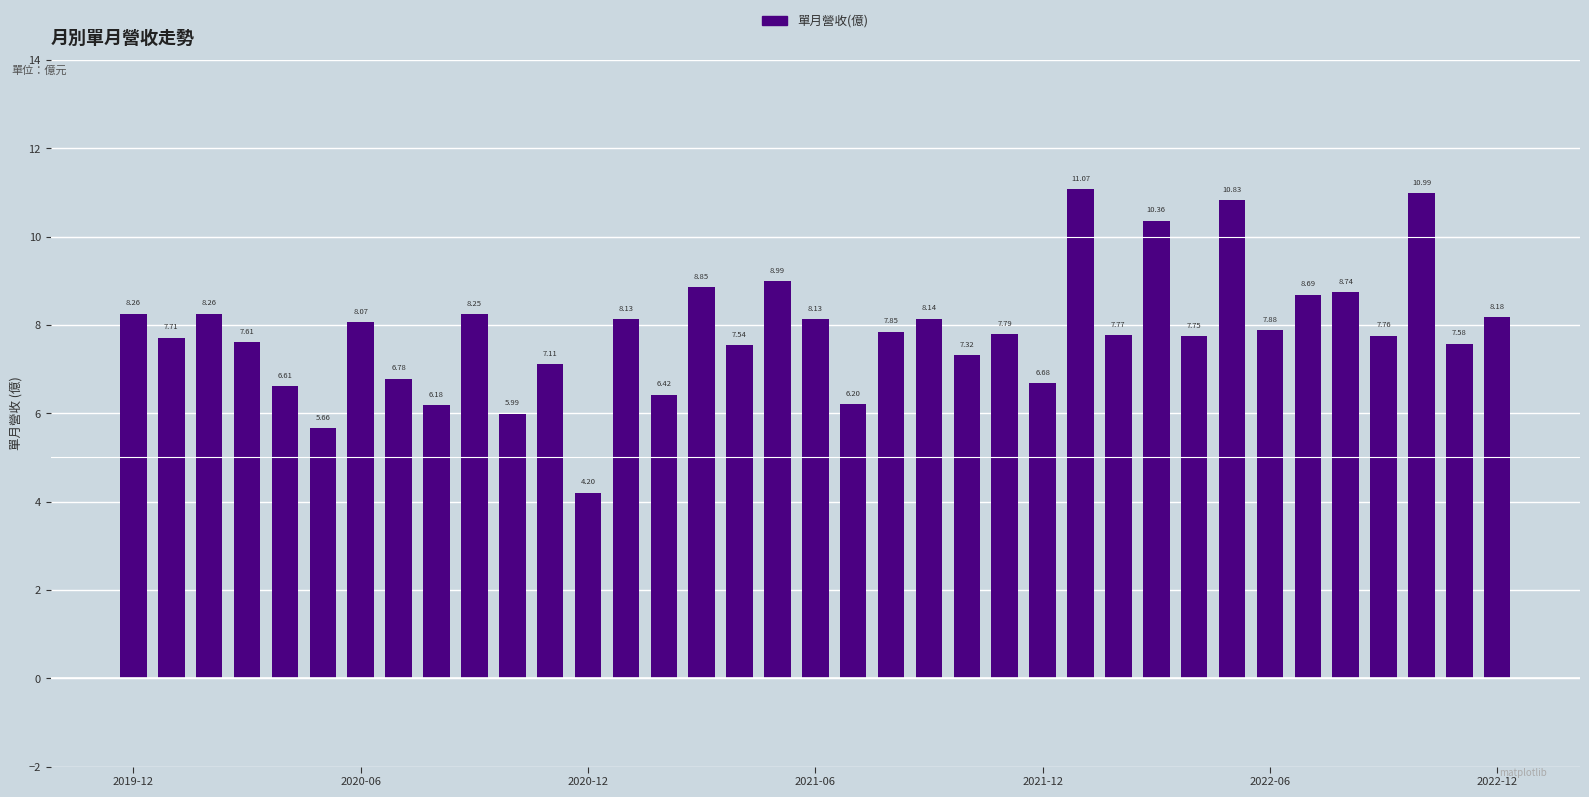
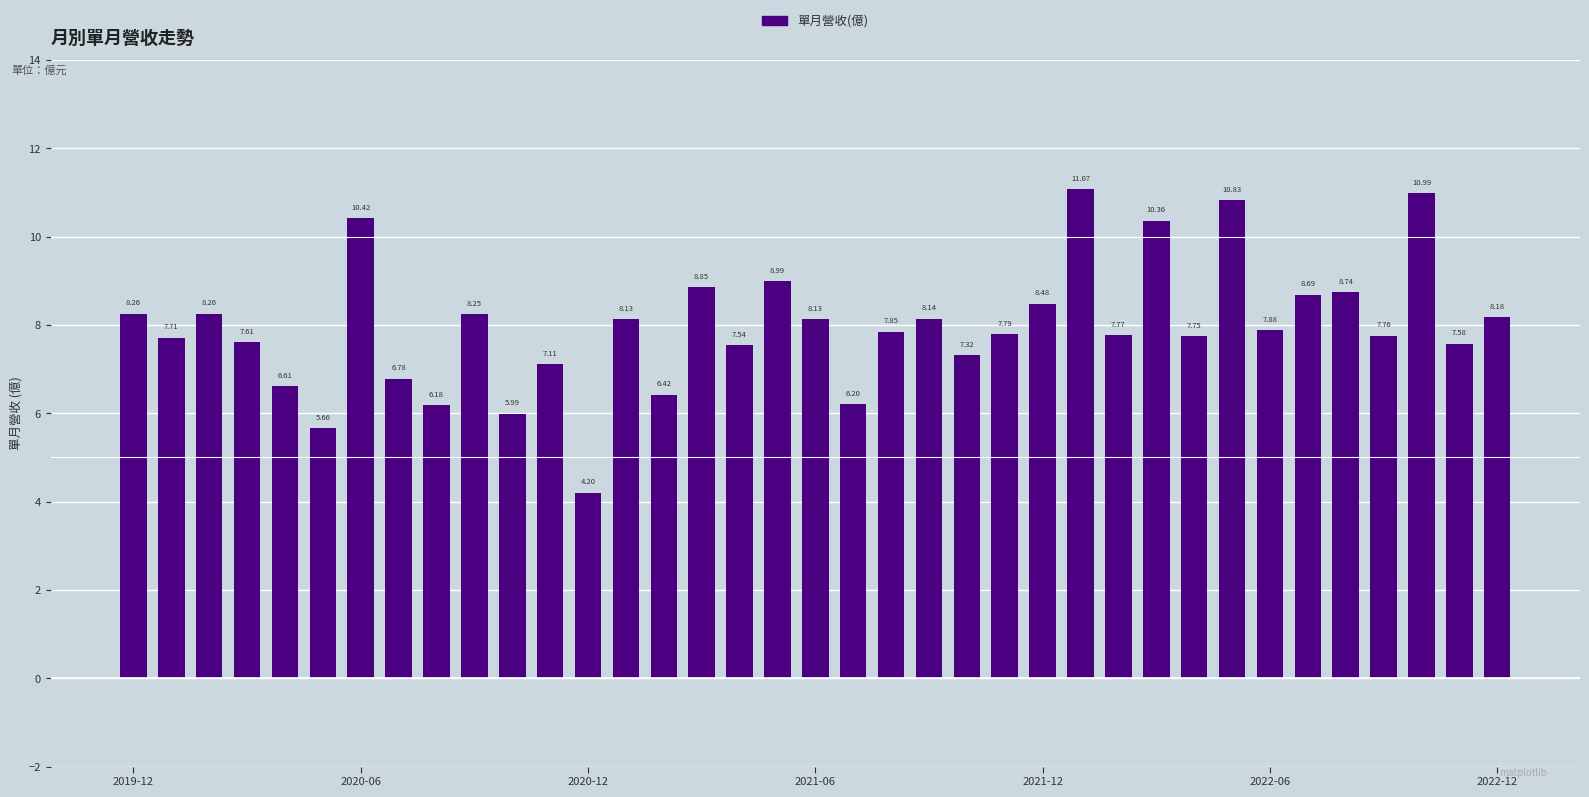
2020-06: 8.07 -> 10.42
2021-12: 6.68 -> 8.48
